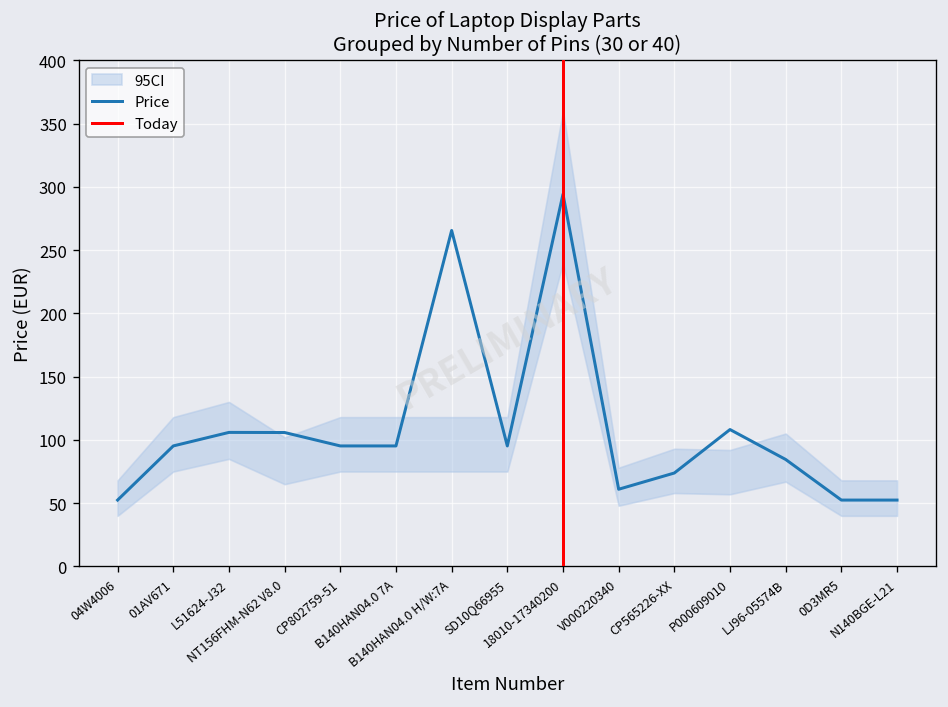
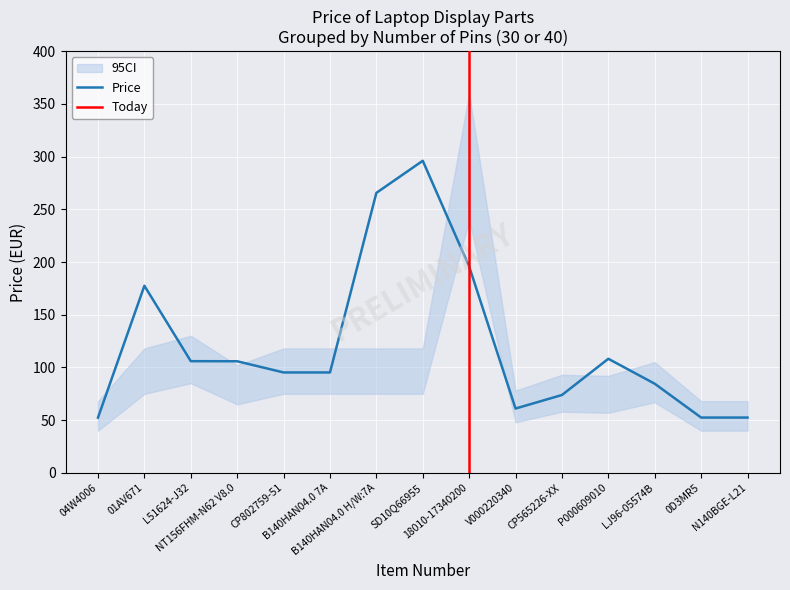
Price, 01AV671: 95 -> 177
Price, SD10Q66955: 95 -> 296
Price, 18010-17340200: 294 -> 196
